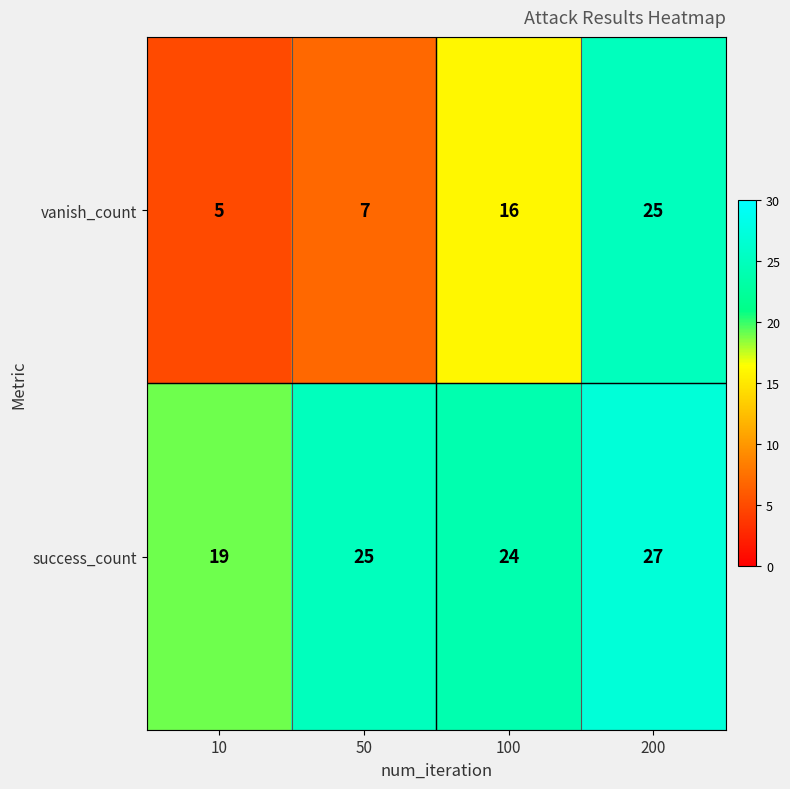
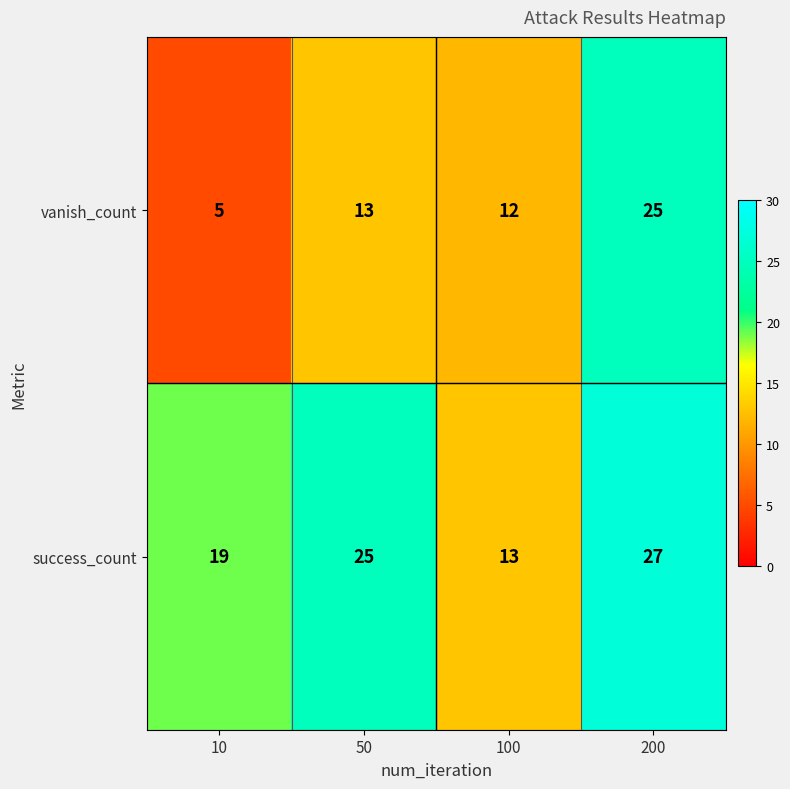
vanish_count, 50: 7 -> 13
vanish_count, 100: 16 -> 12
success_count, 100: 24 -> 13
